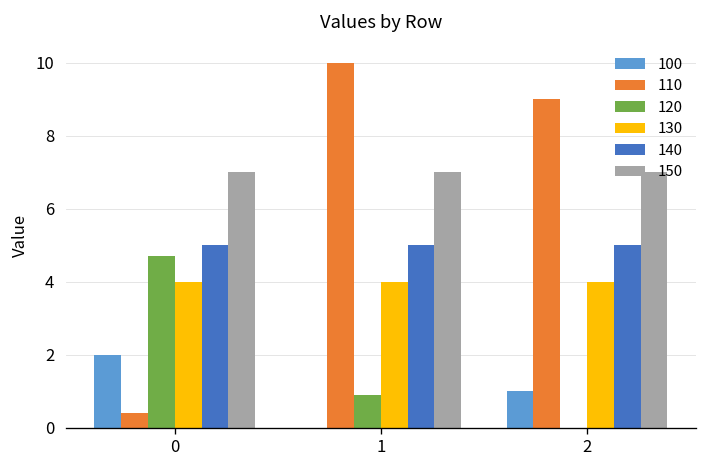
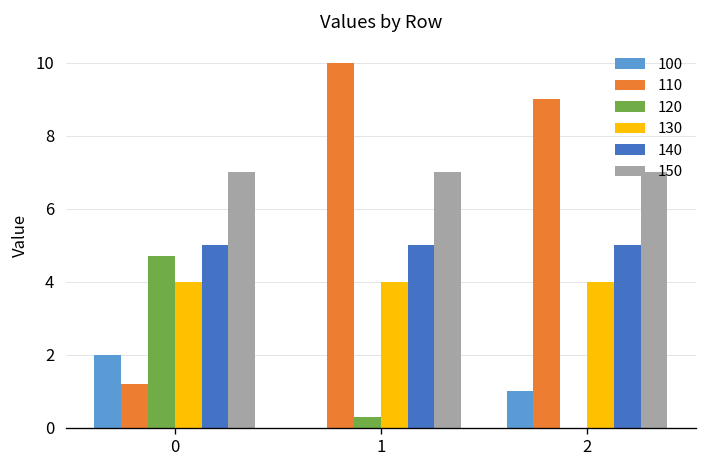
110, 0: 0.4 -> 1.2
120, 1: 0.9 -> 0.3
